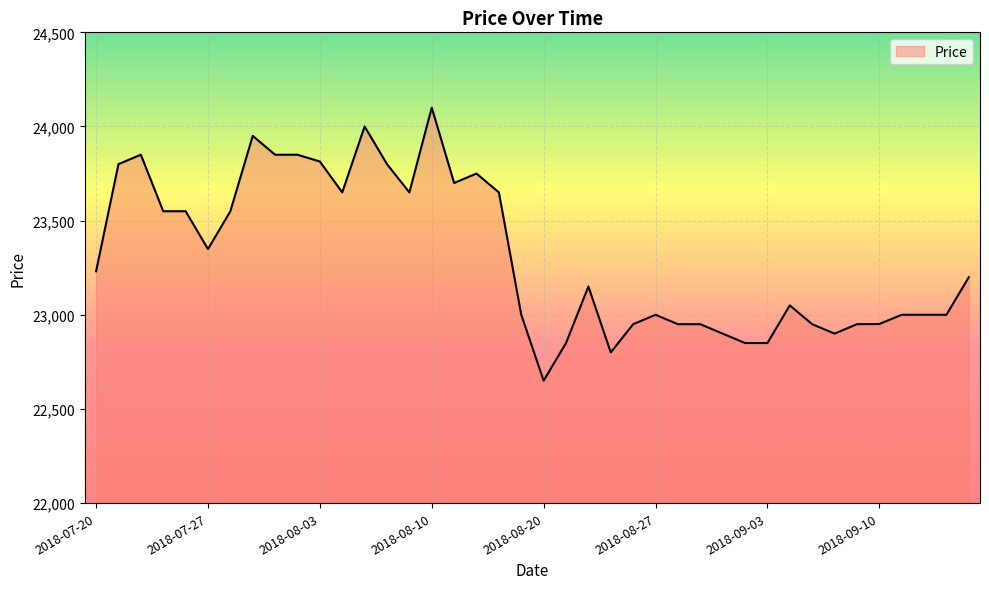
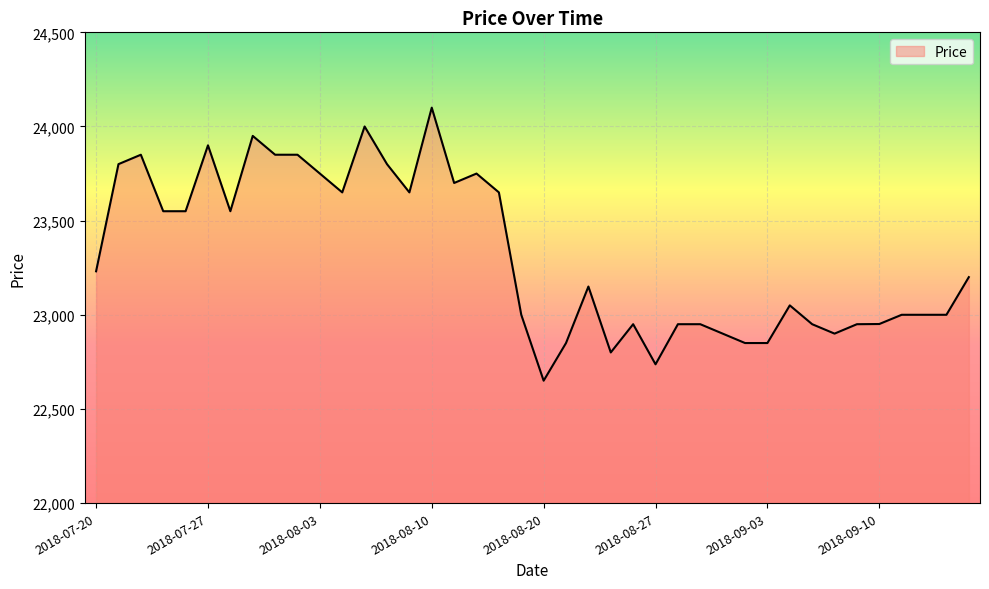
2018-07-27: 23,350 -> 23,900
2018-08-03: 23,810 -> 23,750
2018-08-27: 23,000 -> 22,740
